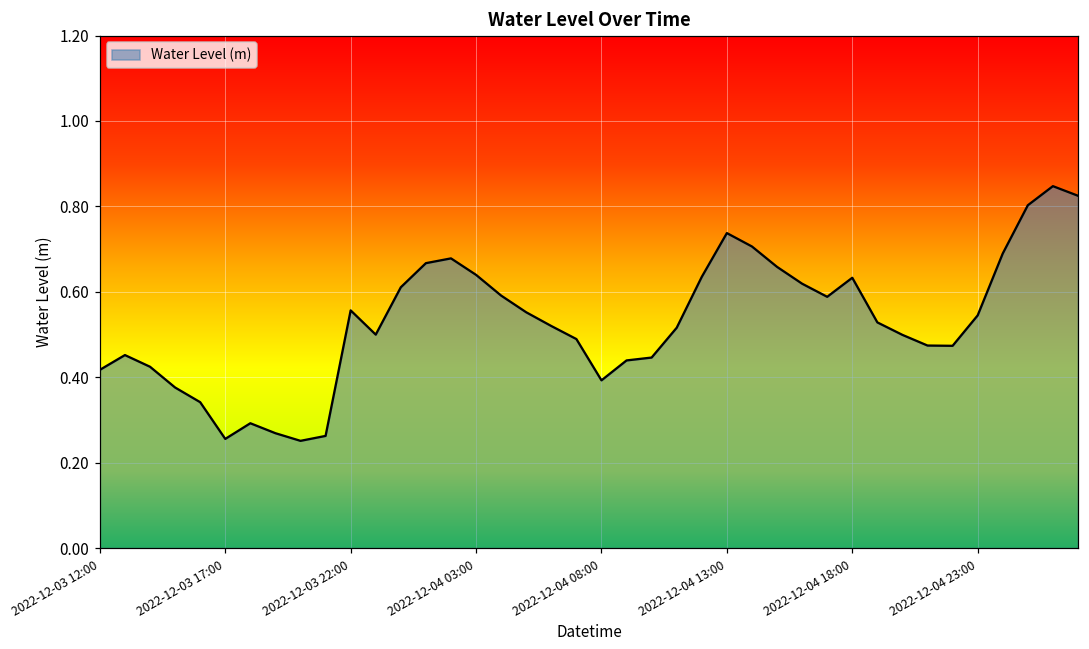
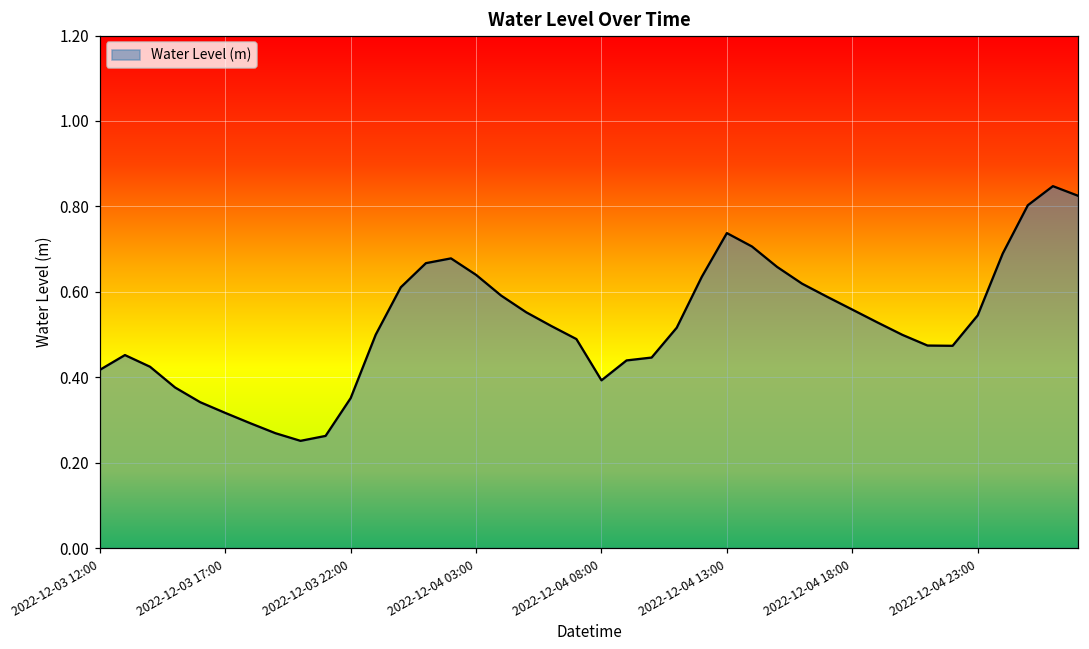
2022-12-03 17:00: 0.26 -> 0.32
2022-12-03 22:00: 0.56 -> 0.35
2022-12-04 18:00: 0.63 -> 0.56
